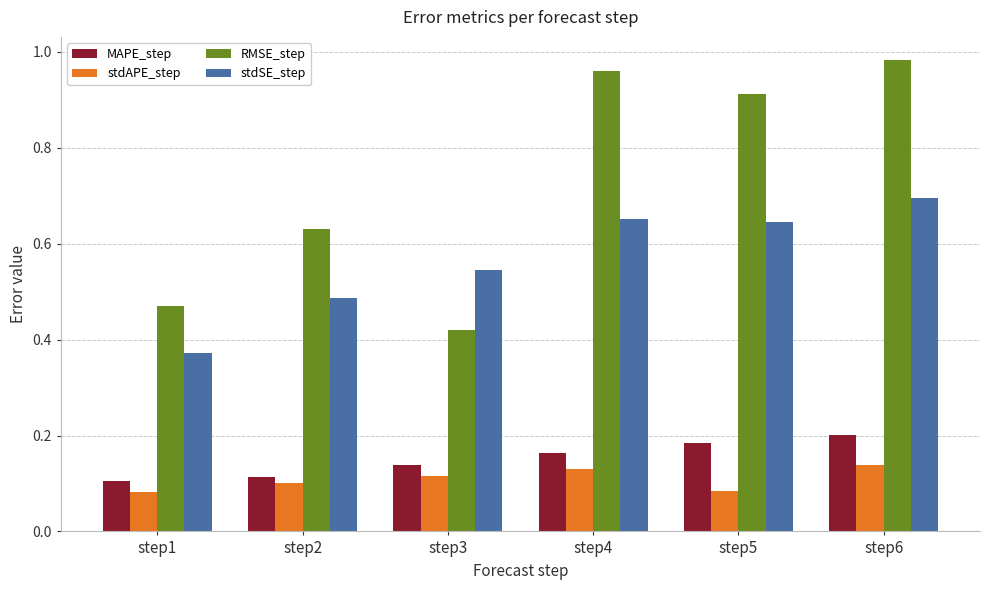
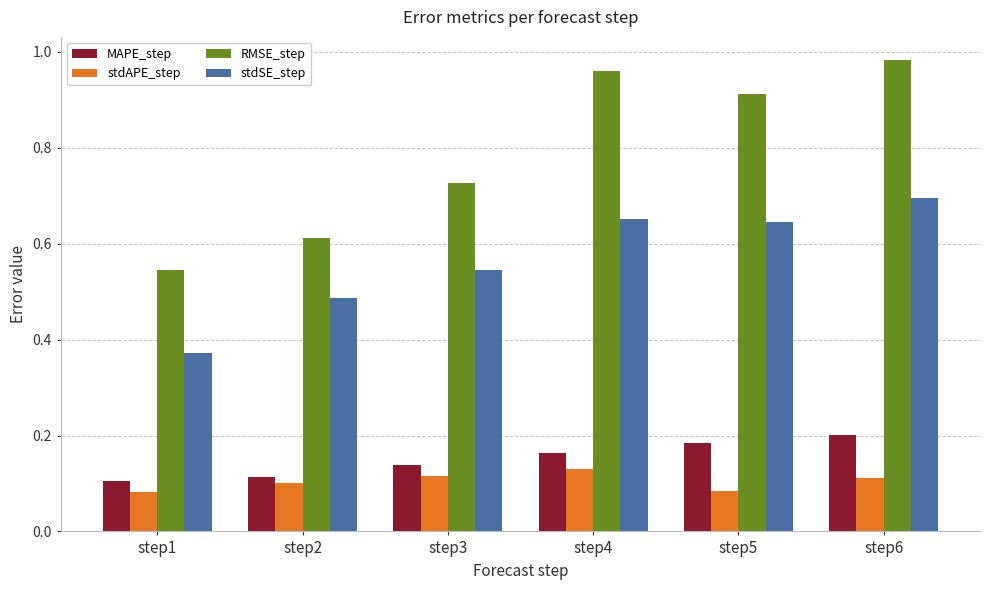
RMSE_step, step1: 0.47 -> 0.55
RMSE_step, step2: 0.63 -> 0.61
RMSE_step, step3: 0.42 -> 0.73
stdAPE_step, step6: 0.14 -> 0.11
